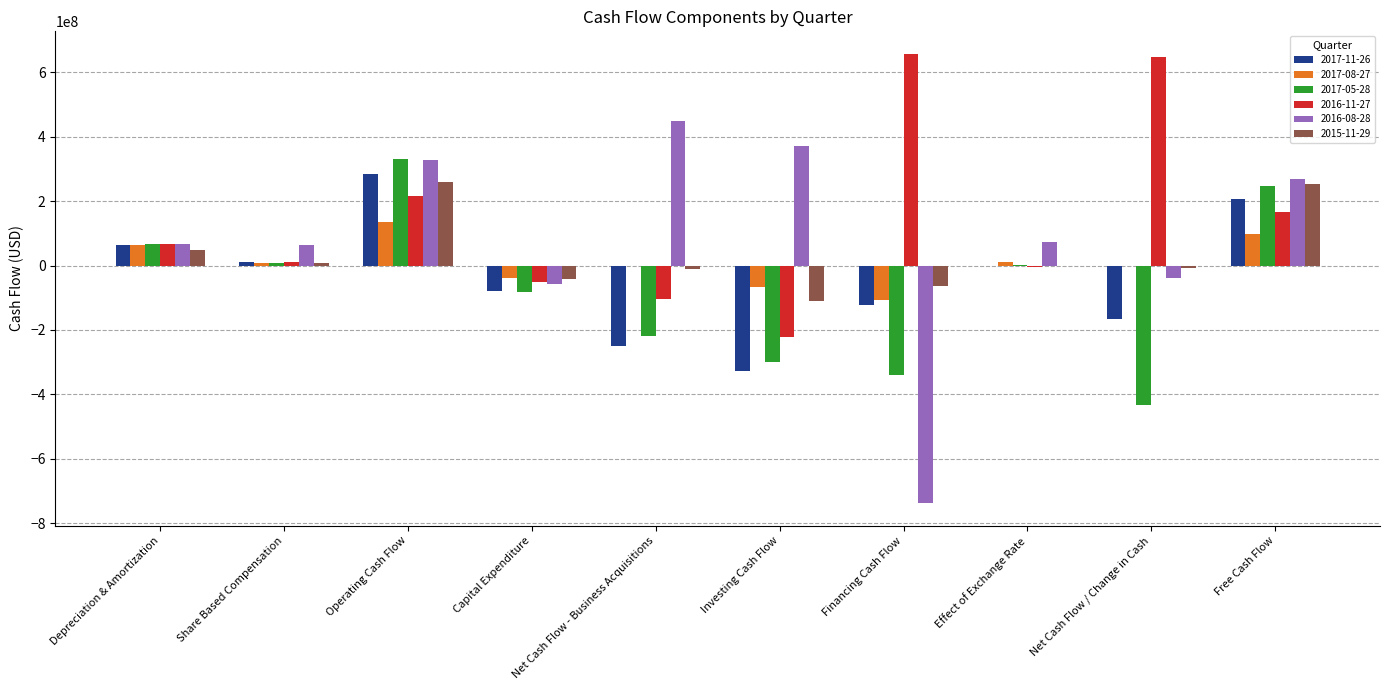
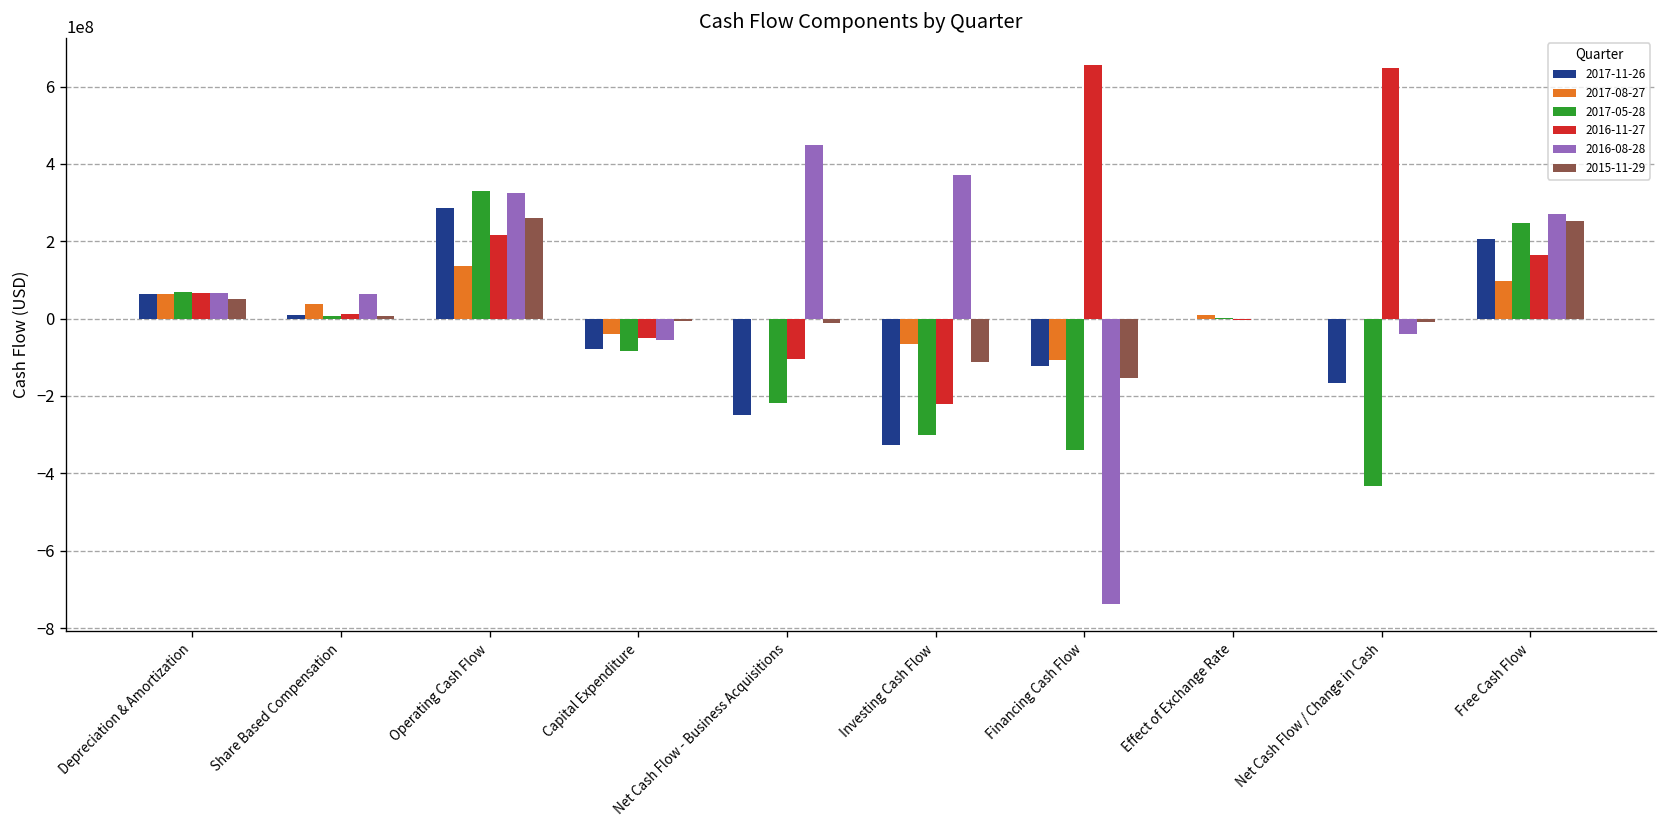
2017-08-27, Share Based Compensation: 10000000 -> 40000000
2015-11-29, Capital Expenditure: -40000000 -> -10000000
2015-11-29, Financing Cash Flow: -60000000 -> -150000000
2016-08-28, Effect of Exchange Rate: 70000000 -> 0
